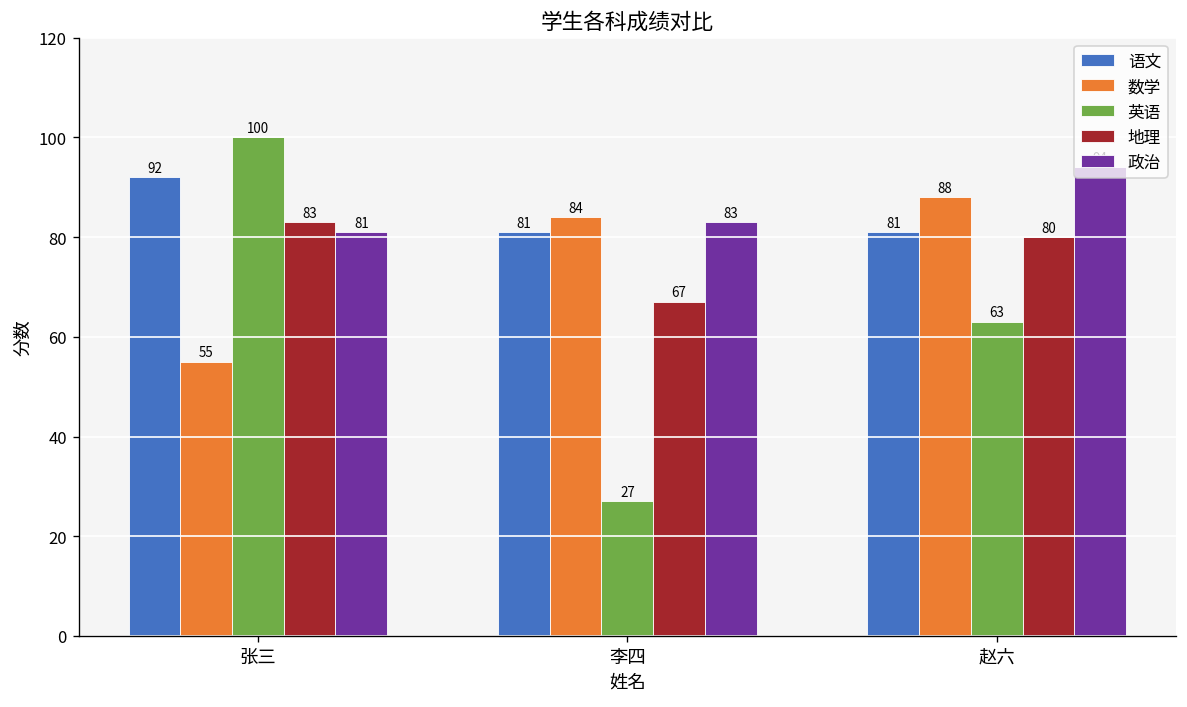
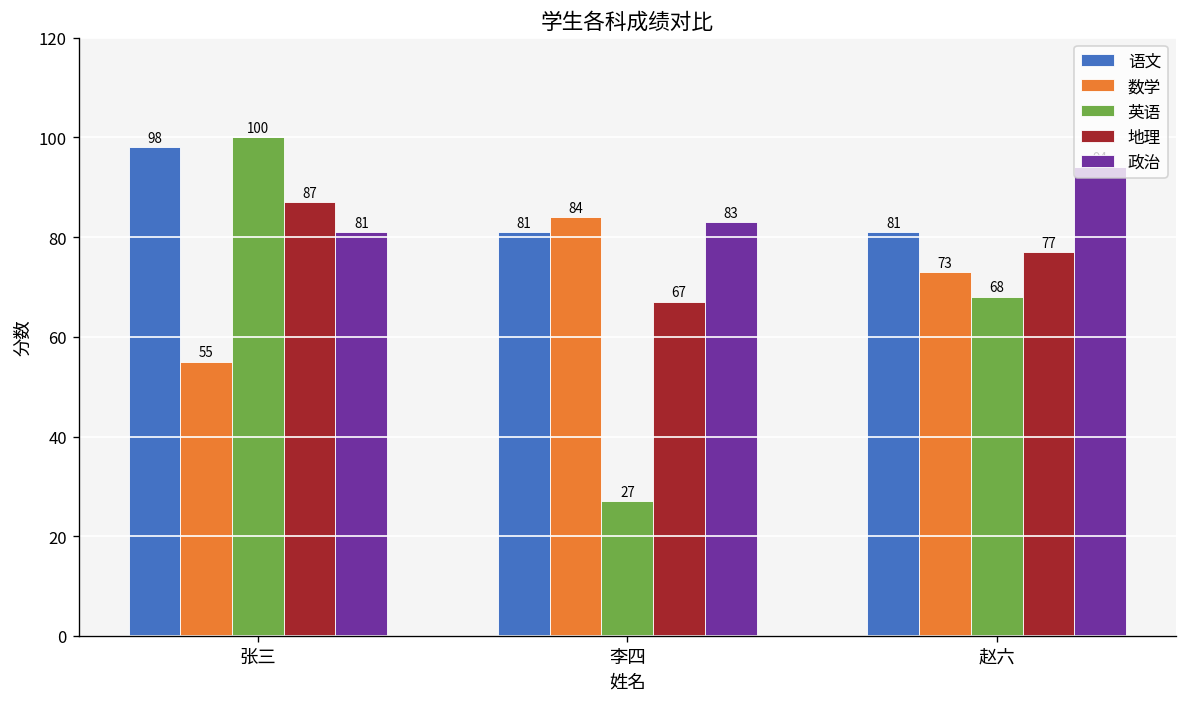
语文, 张三: 92 -> 98
地理, 张三: 83 -> 87
数学, 赵六: 88 -> 73
英语, 赵六: 63 -> 68
地理, 赵六: 80 -> 77
